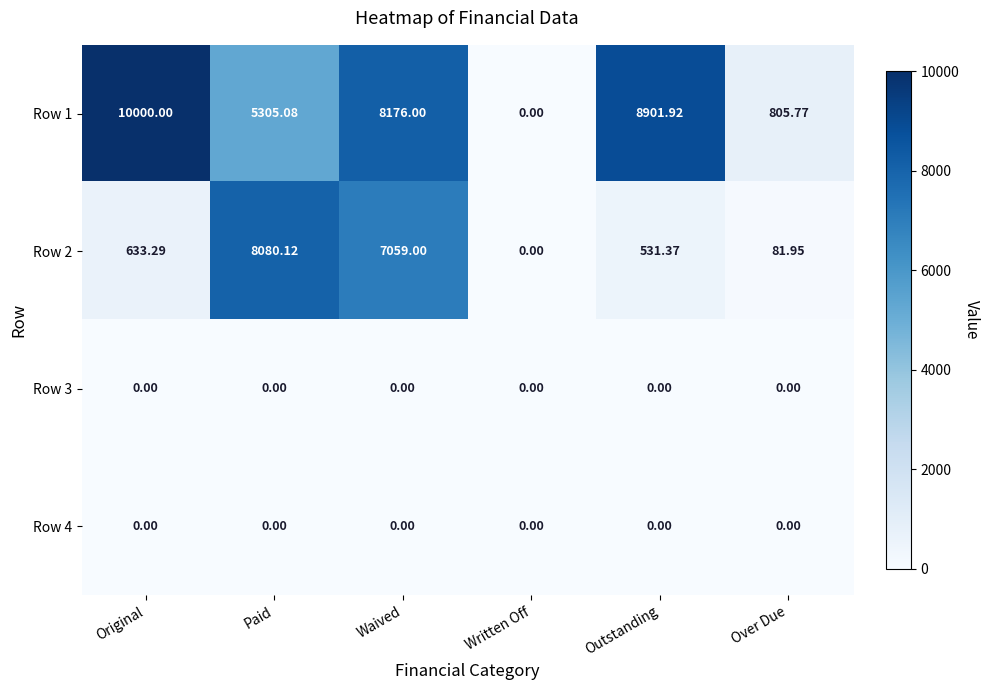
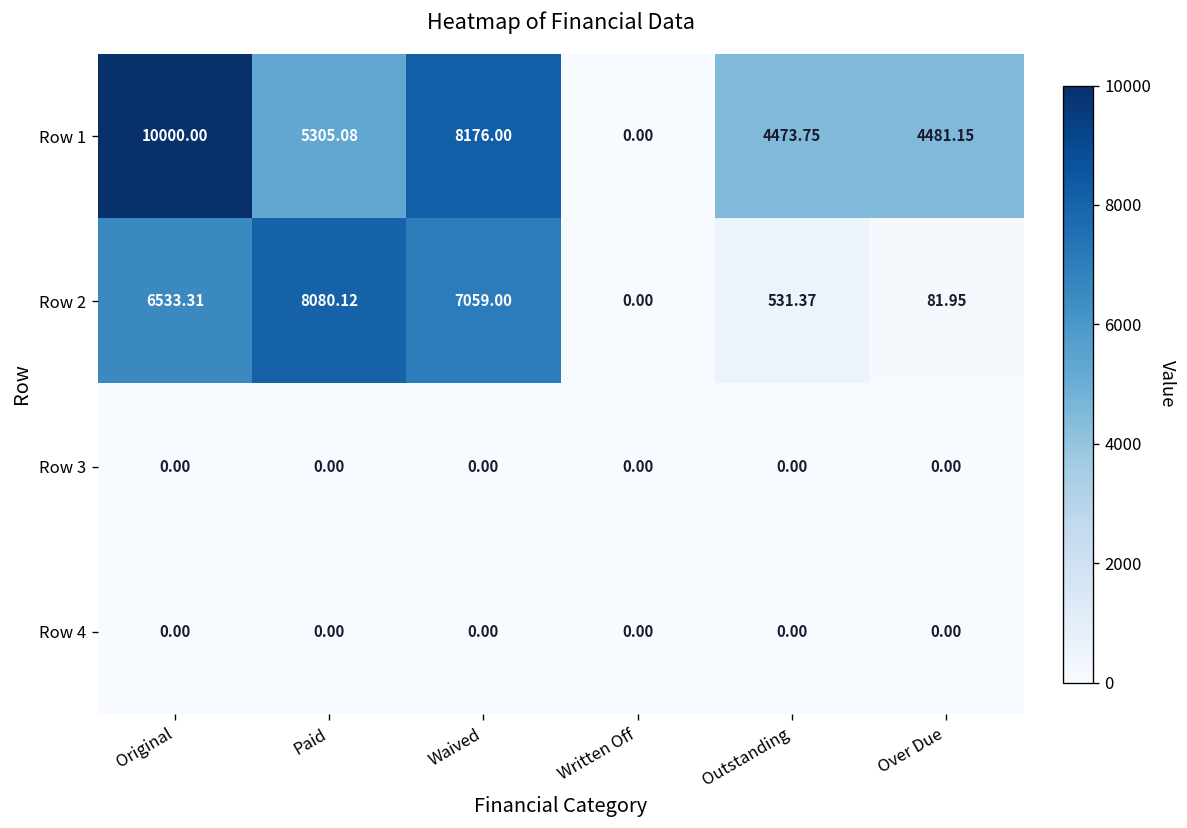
Row 1, Outstanding: 8901.92 -> 4473.75
Row 1, Over Due: 805.77 -> 4481.15
Row 2, Original: 633.29 -> 6533.31
